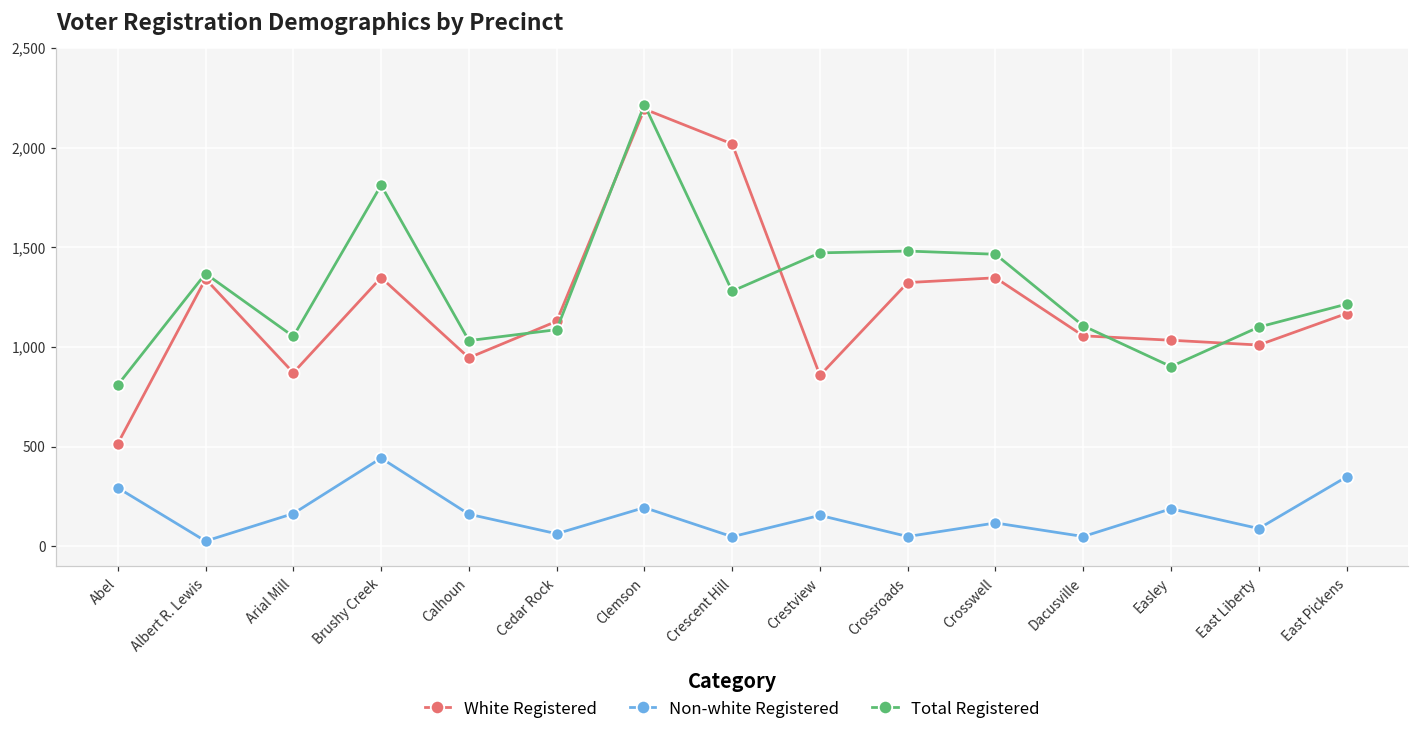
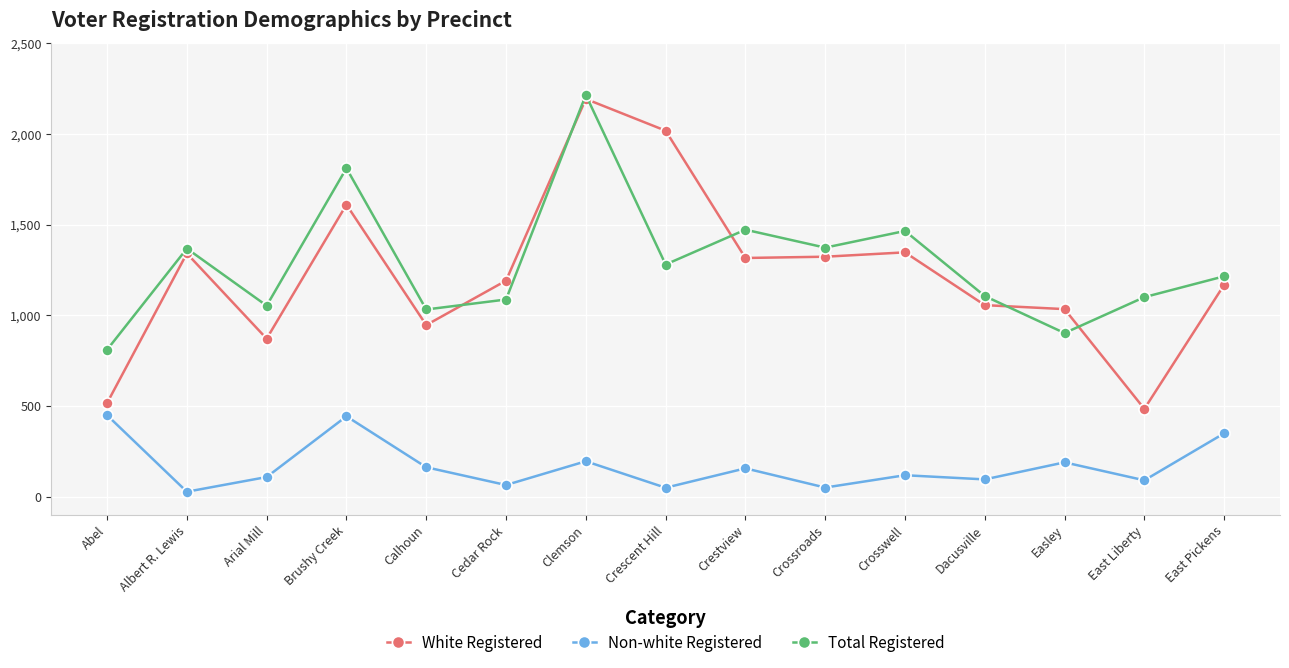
Non-white Registered, Abel: 290 -> 450
Non-white Registered, Arial Mill: 170 -> 110
White Registered, Brushy Creek: 1,350 -> 1,610
White Registered, Cedar Rock: 1,130 -> 1,190
White Registered, Crestview: 860 -> 1,320
Total Registered, Crossroads: 1,480 -> 1,370
Non-white Registered, Dacusville: 50 -> 100
White Registered, East Liberty: 1,010 -> 480
